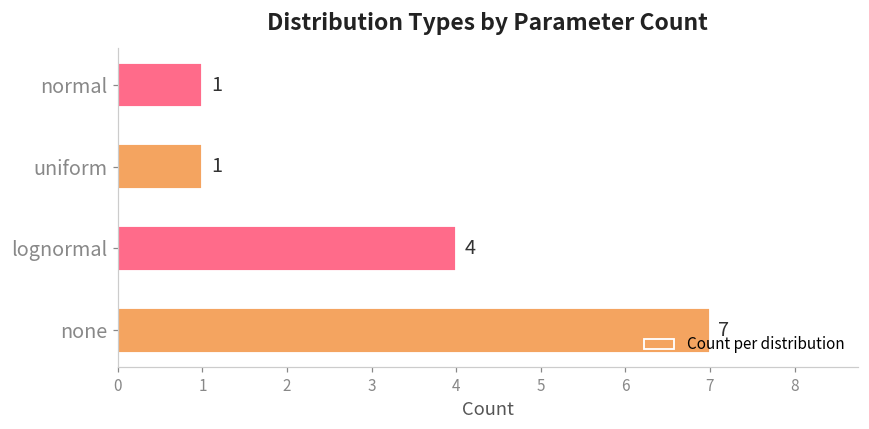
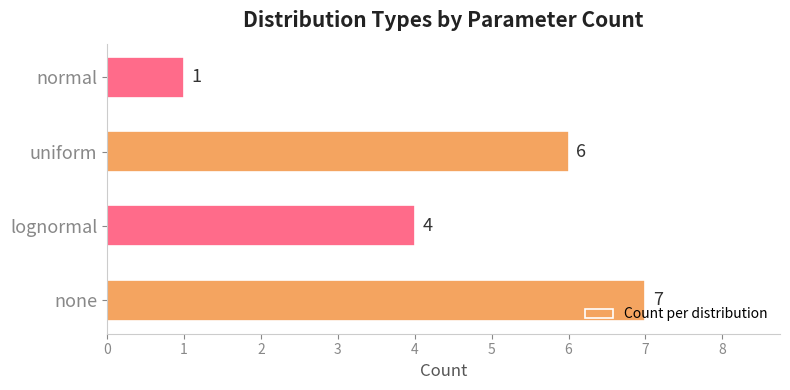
uniform: 1 -> 6
